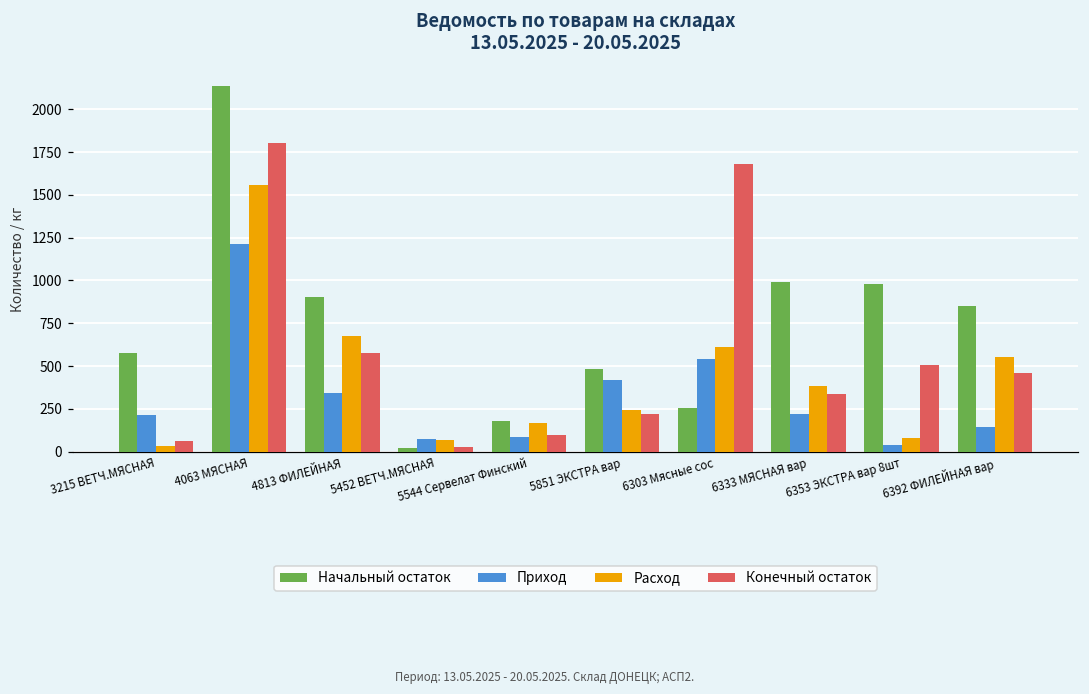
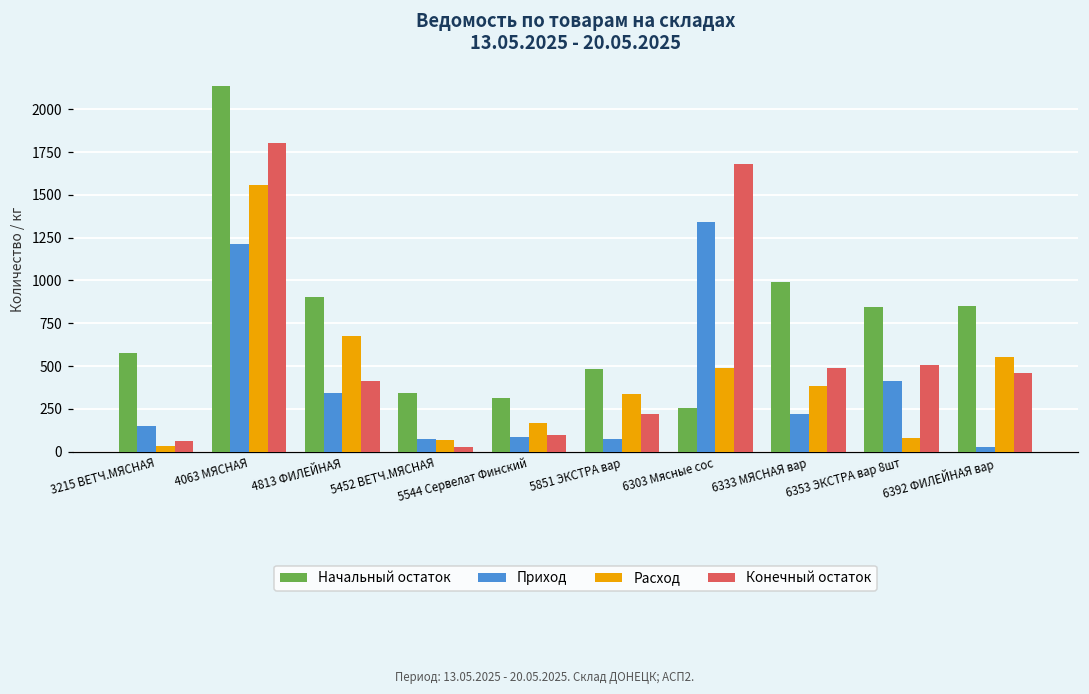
Приход, 3215 ВЕТЧ.МЯСНАЯ: 220 -> 150
Конечный остаток, 4813 ФИЛЕЙНАЯ: 580 -> 410
Начальный остаток, 5452 ВЕТЧ.МЯСНАЯ: 20 -> 340
Начальный остаток, 5544 Сервелат Финский: 180 -> 320
Приход, 5851 ЭКСТРА вар: 420 -> 70
Расход, 5851 ЭКСТРА вар: 240 -> 330
Приход, 6303 Мясные сос: 540 -> 1340
Расход, 6303 Мясные сос: 610 -> 490
Конечный остаток, 6333 МЯСНАЯ вар: 330 -> 490
Начальный остаток, 6353 ЭКСТРА вар 8шт: 980 -> 840
Приход, 6353 ЭКСТРА вар 8шт: 40 -> 410
Приход, 6392 ФИЛЕЙНАЯ вар: 150 -> 30
